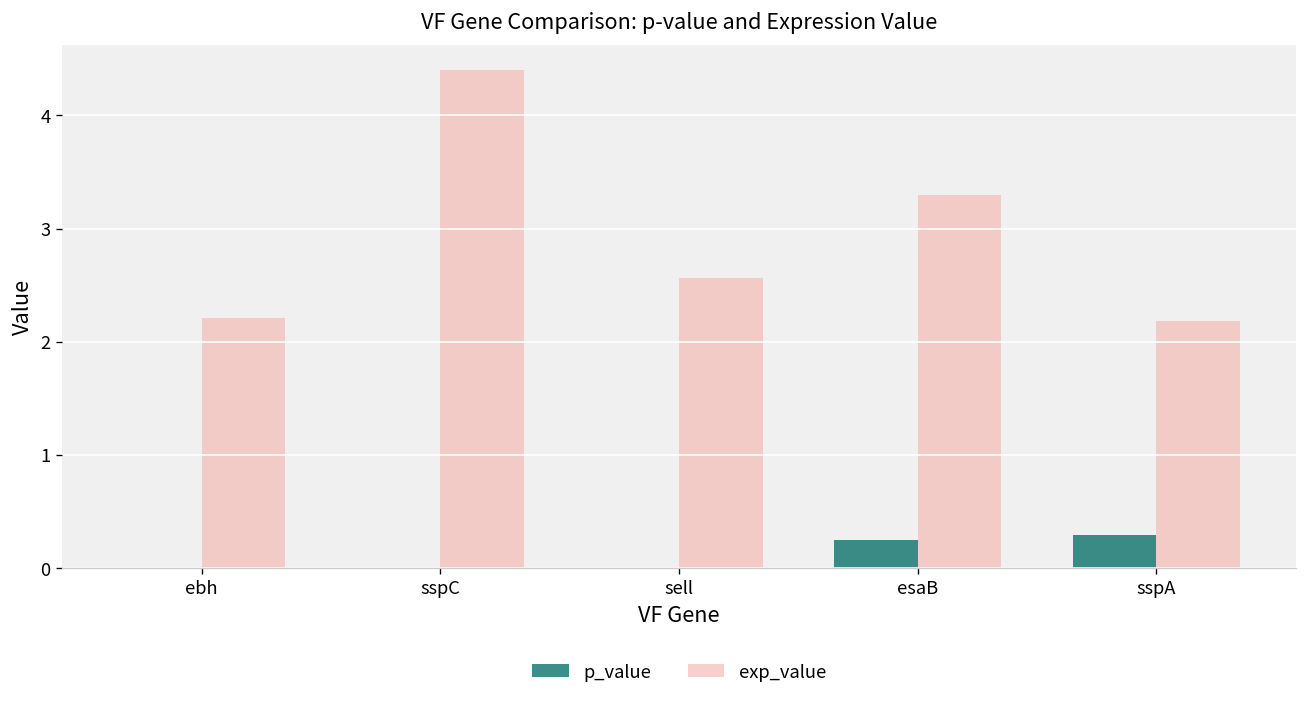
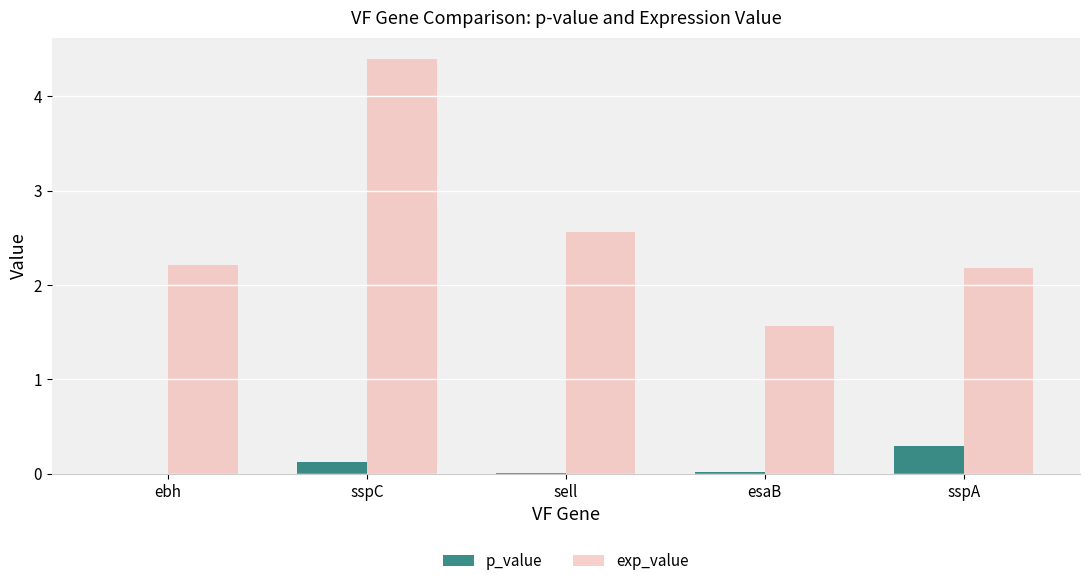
p_value, sspC: 0.0 -> 0.1
p_value, esaB: 0.2 -> 0.0
exp_value, esaB: 3.3 -> 1.6
